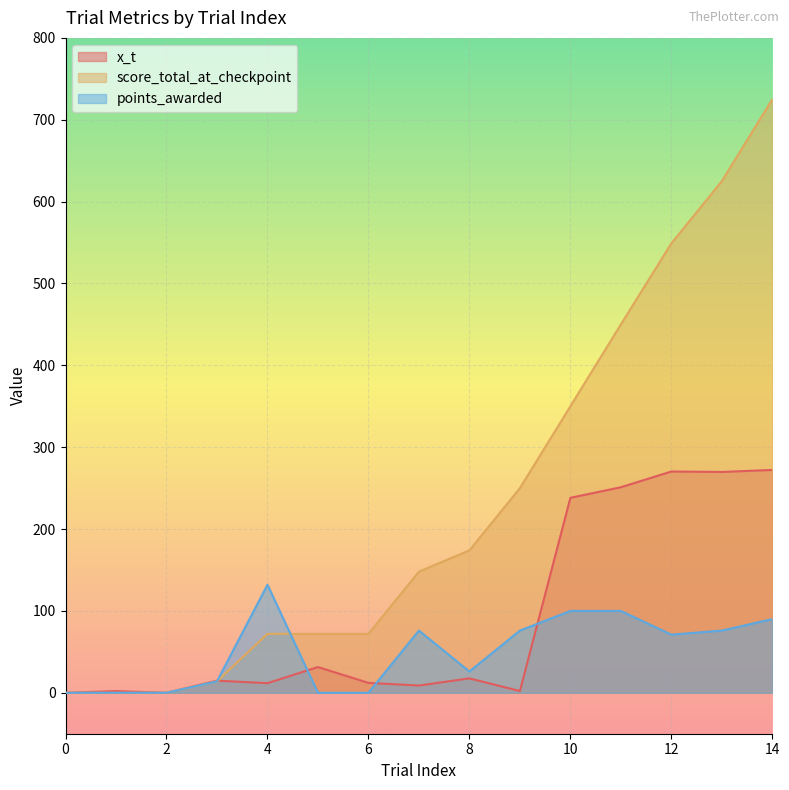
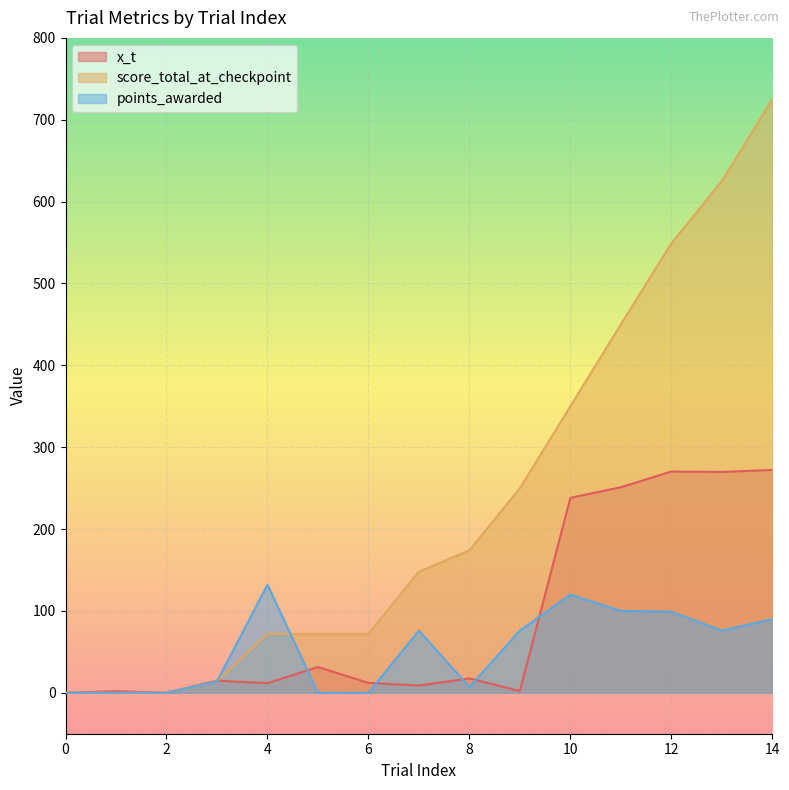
points_awarded, 8: 30 -> 10
points_awarded, 10: 100 -> 120
points_awarded, 12: 70 -> 100
